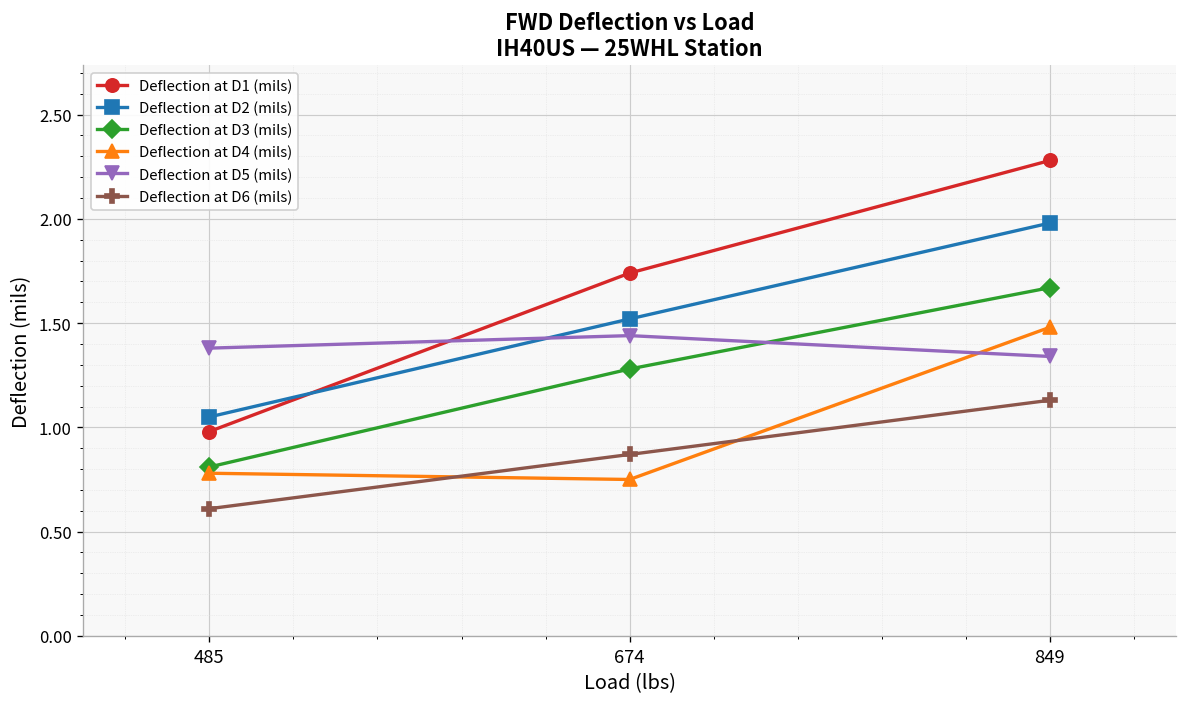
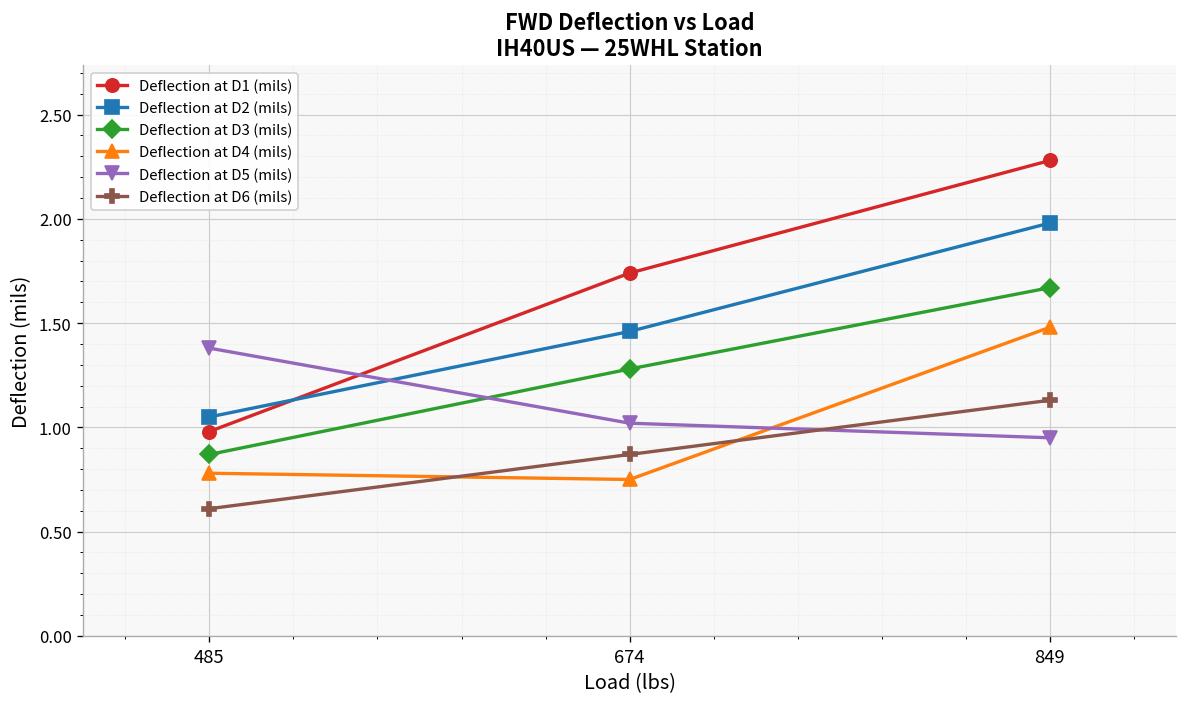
Deflection at D3 (mils), 485: 0.81 -> 0.87
Deflection at D2 (mils), 674: 1.52 -> 1.46
Deflection at D5 (mils), 674: 1.44 -> 1.02
Deflection at D5 (mils), 849: 1.34 -> 0.95
